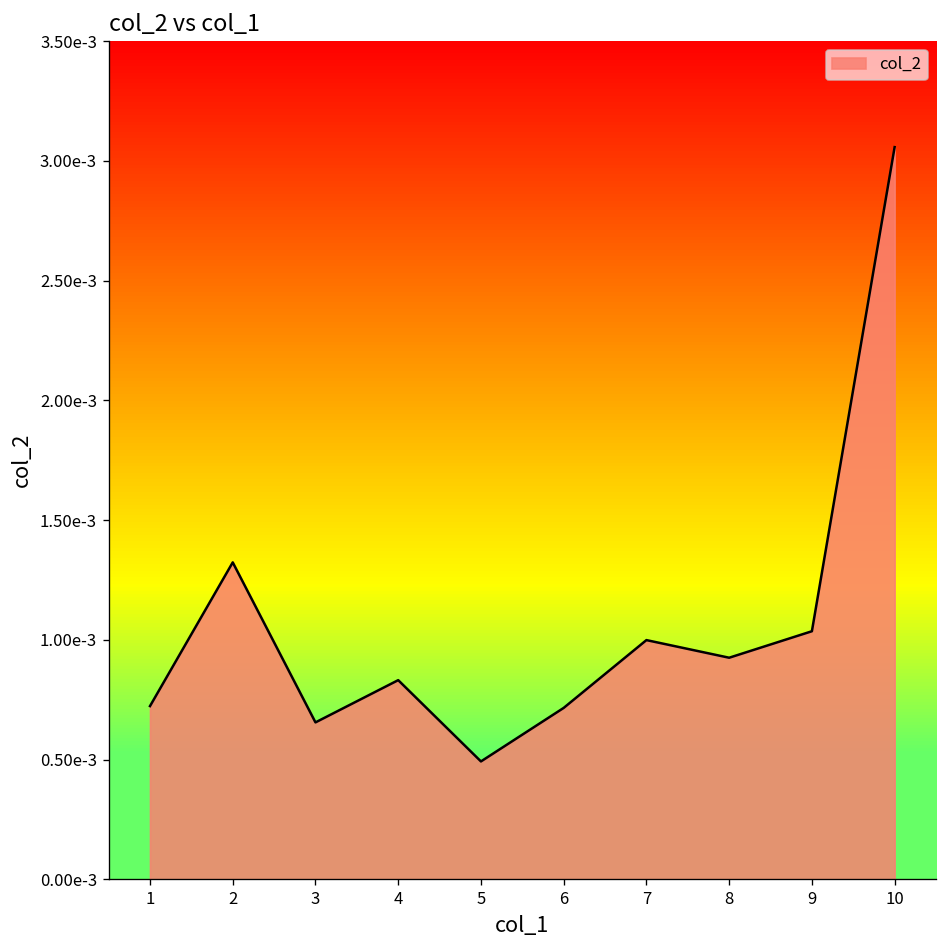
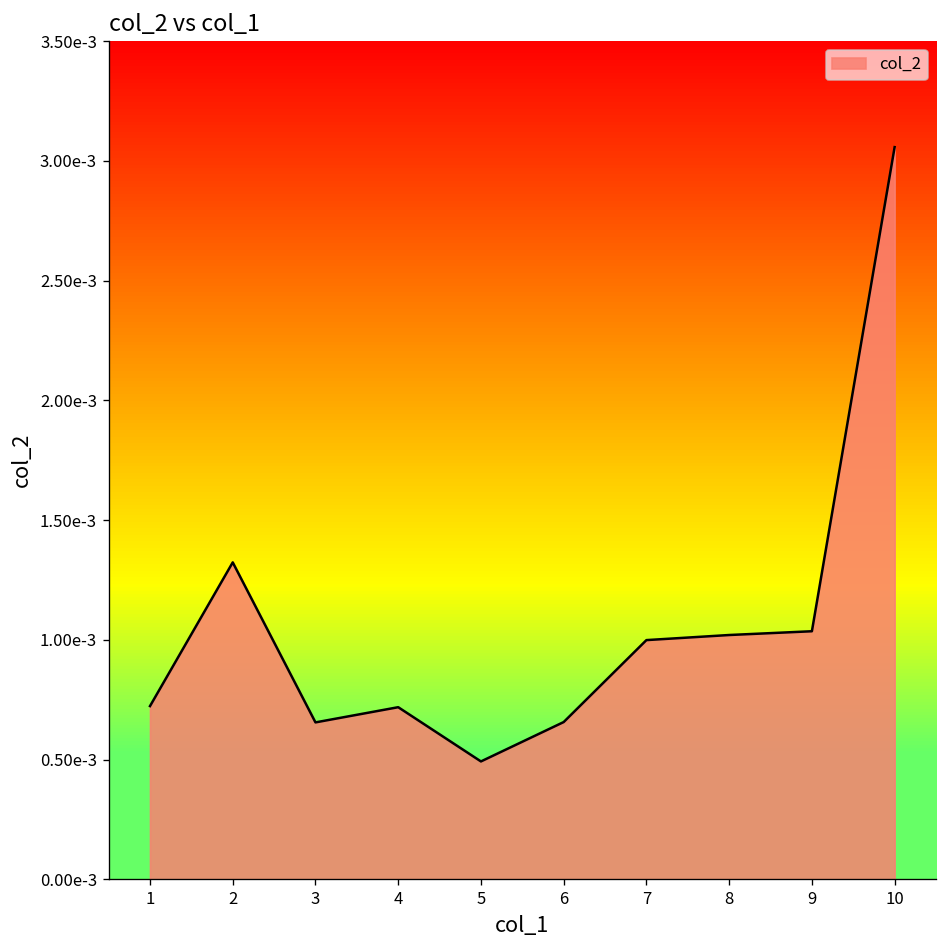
4: 0.00083 -> 0.00072
6: 0.00072 -> 0.00066
8: 0.00093 -> 0.00102
